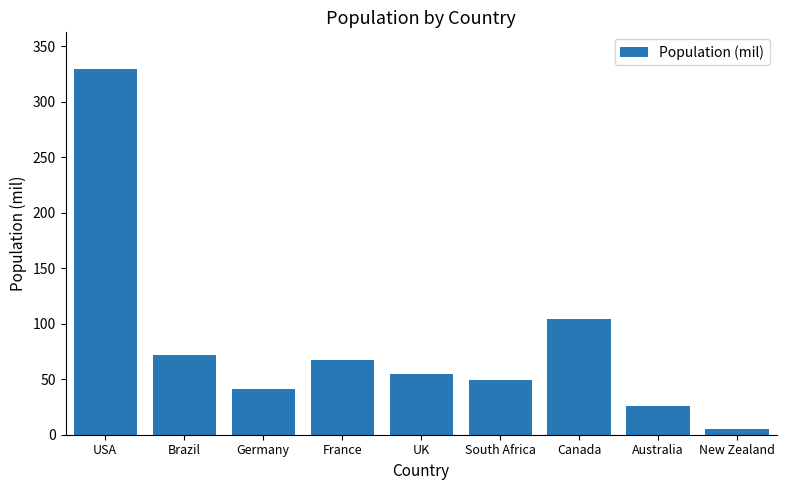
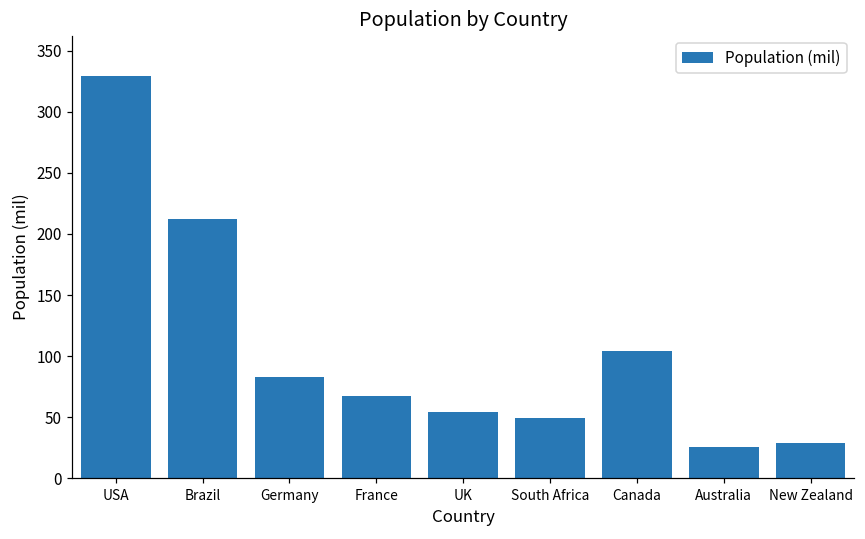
Brazil: 72 -> 213
Germany: 41 -> 83
New Zealand: 5 -> 28
